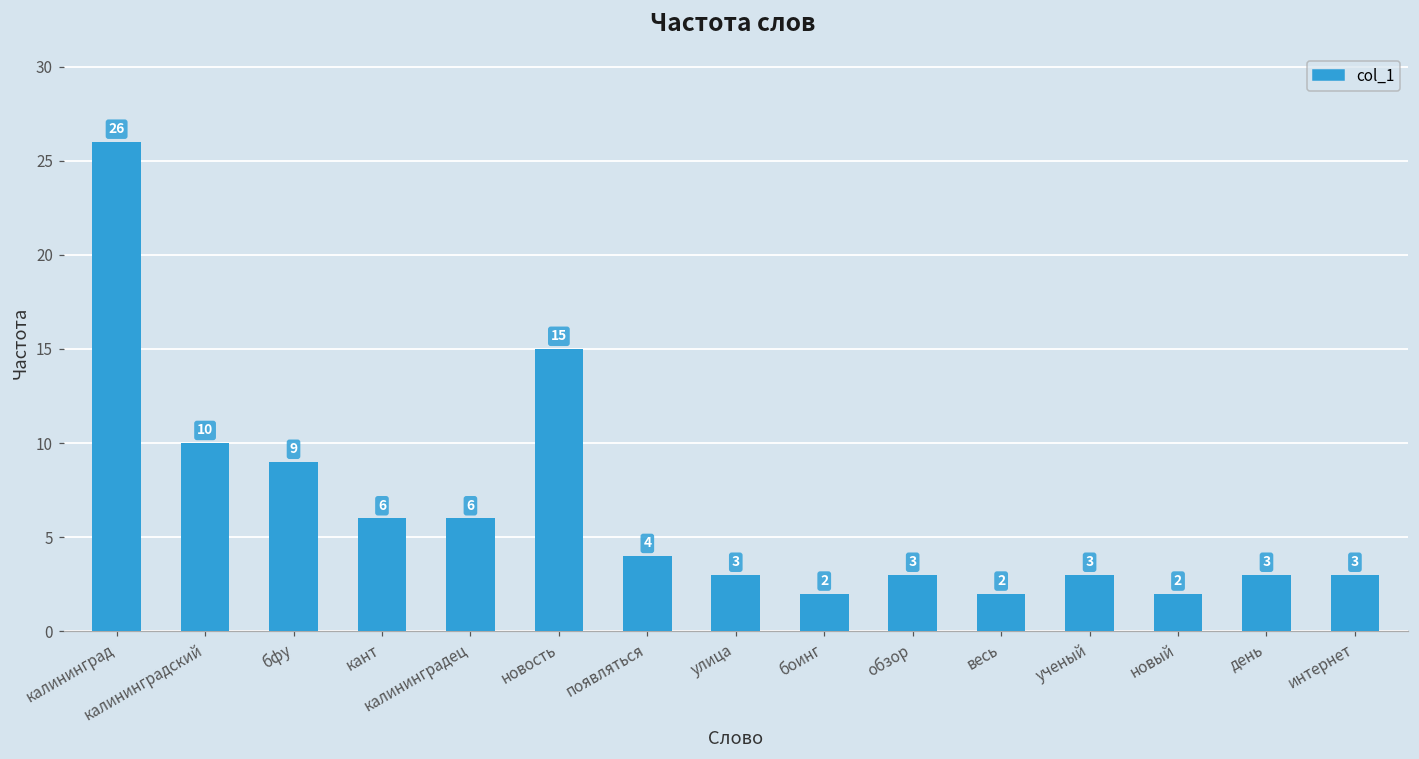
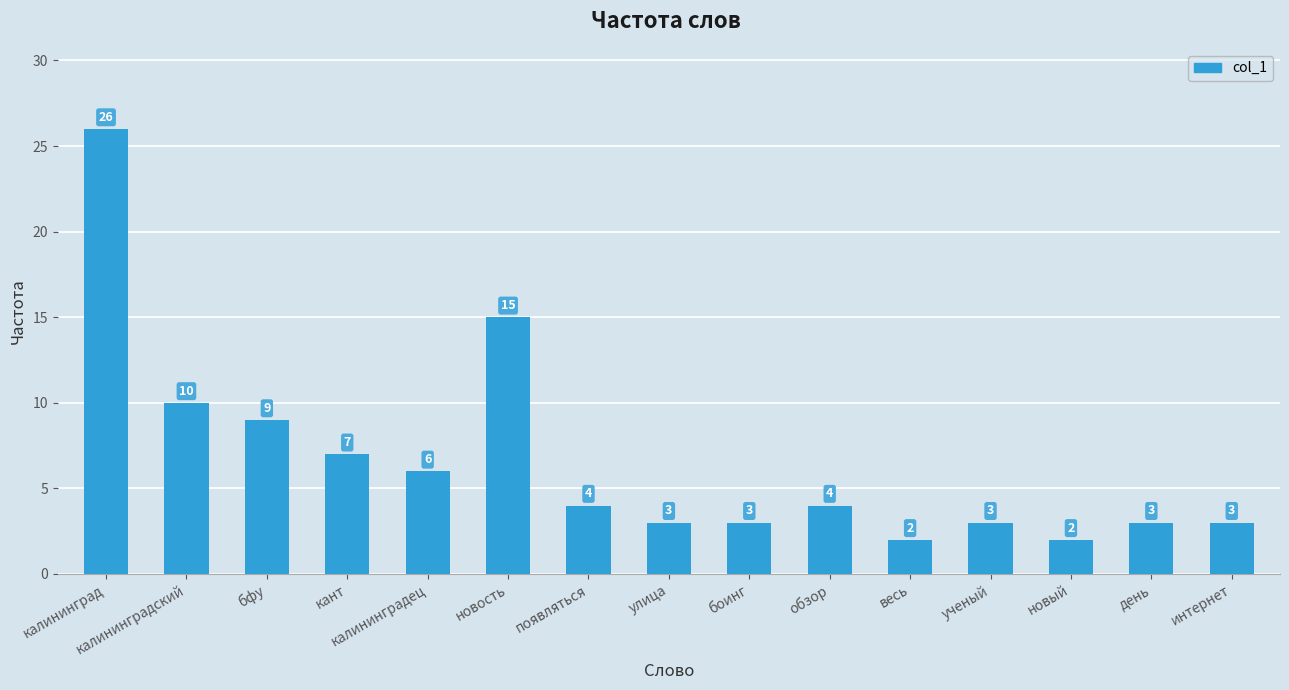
кант: 6 -> 7
боинг: 2 -> 3
обзор: 3 -> 4
